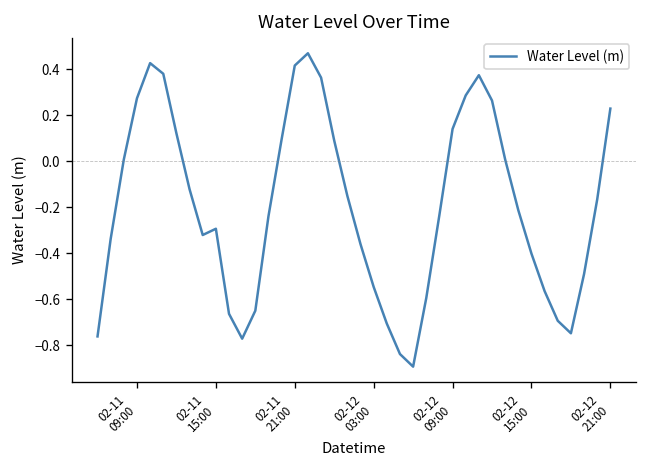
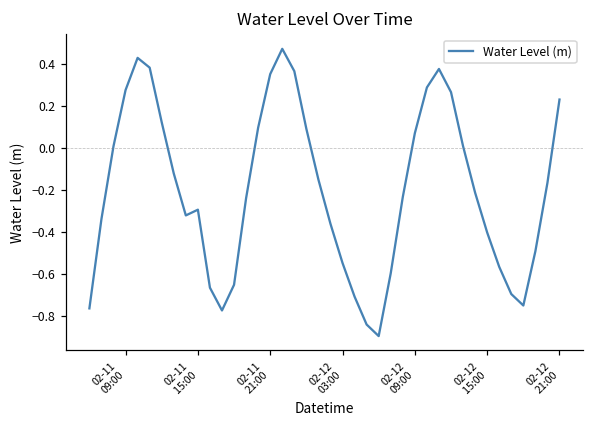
02-11 21:00: 0.42 -> 0.35
02-12 09:00: 0.14 -> 0.07
